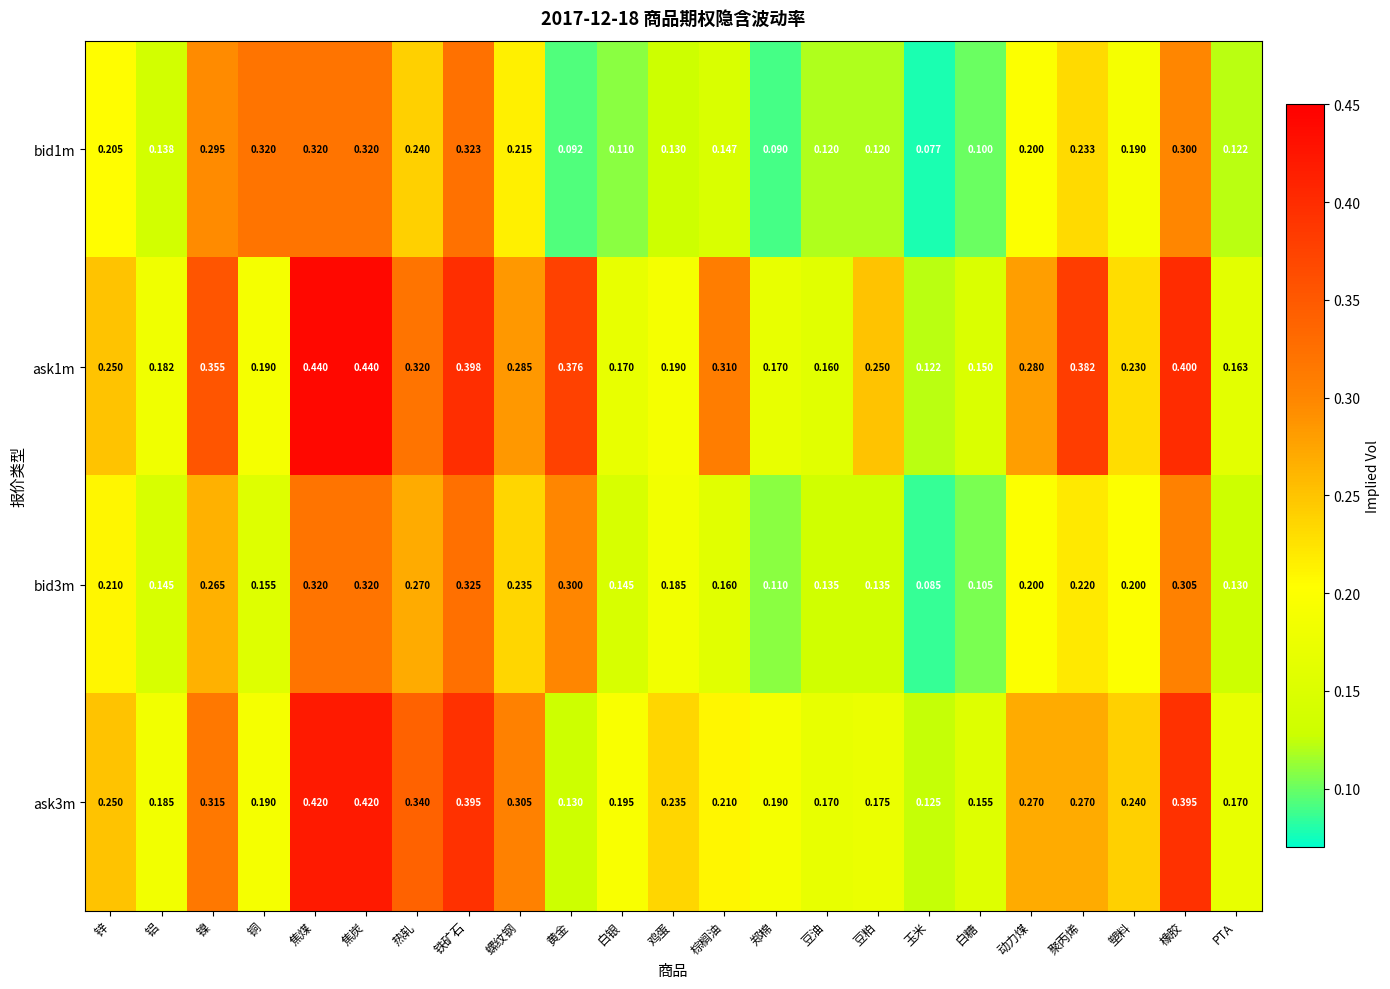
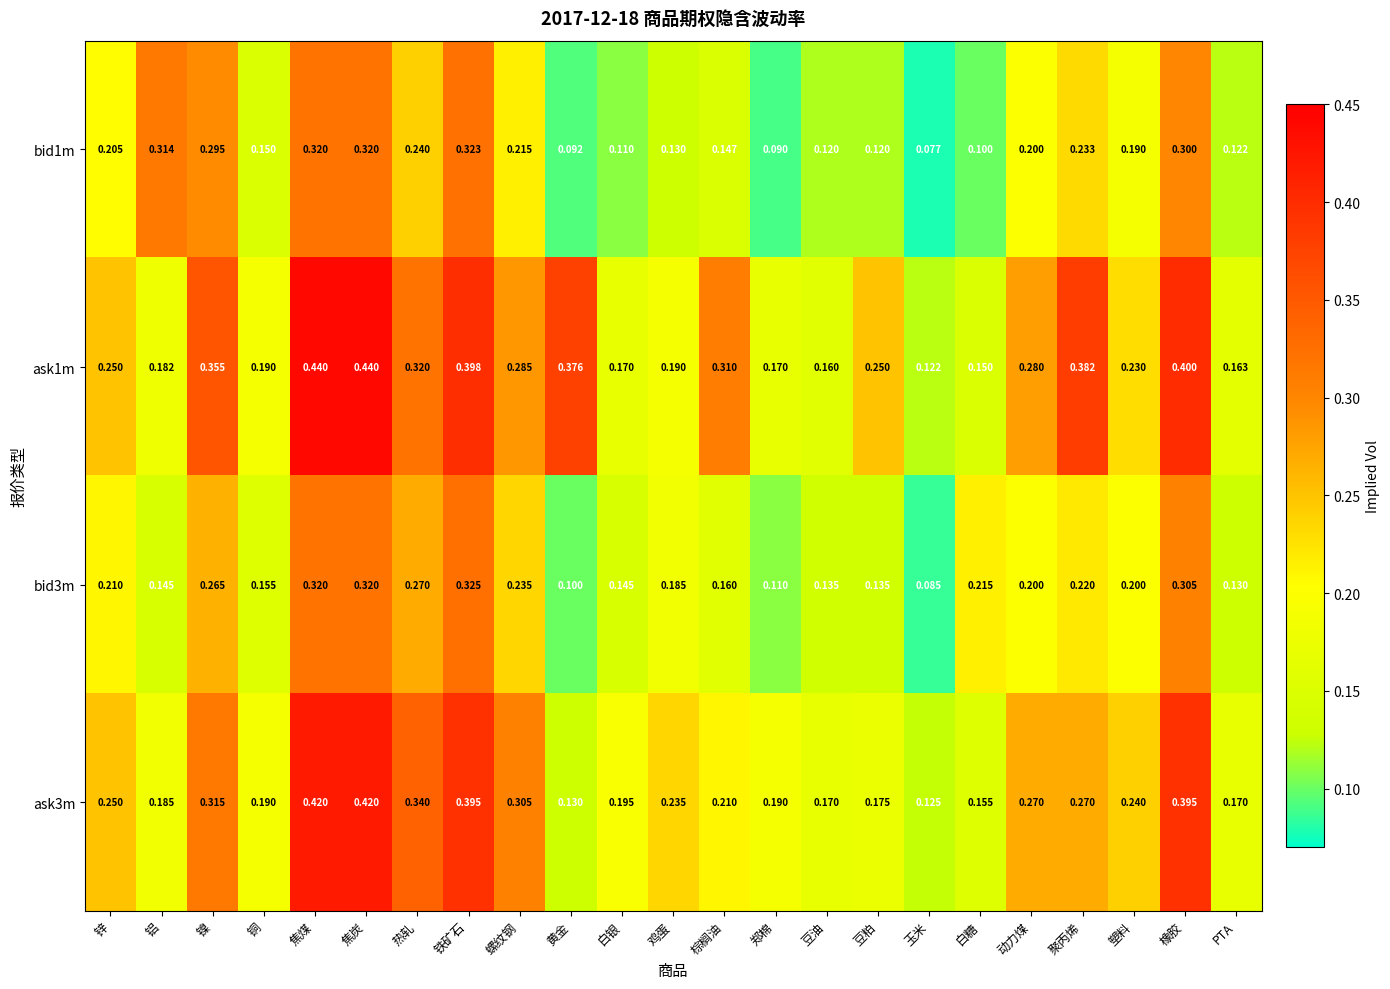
bid1m, 铝: 0.138 -> 0.314
bid1m, 铜: 0.320 -> 0.150
bid3m, 黄金: 0.300 -> 0.100
bid3m, 白糖: 0.105 -> 0.215
